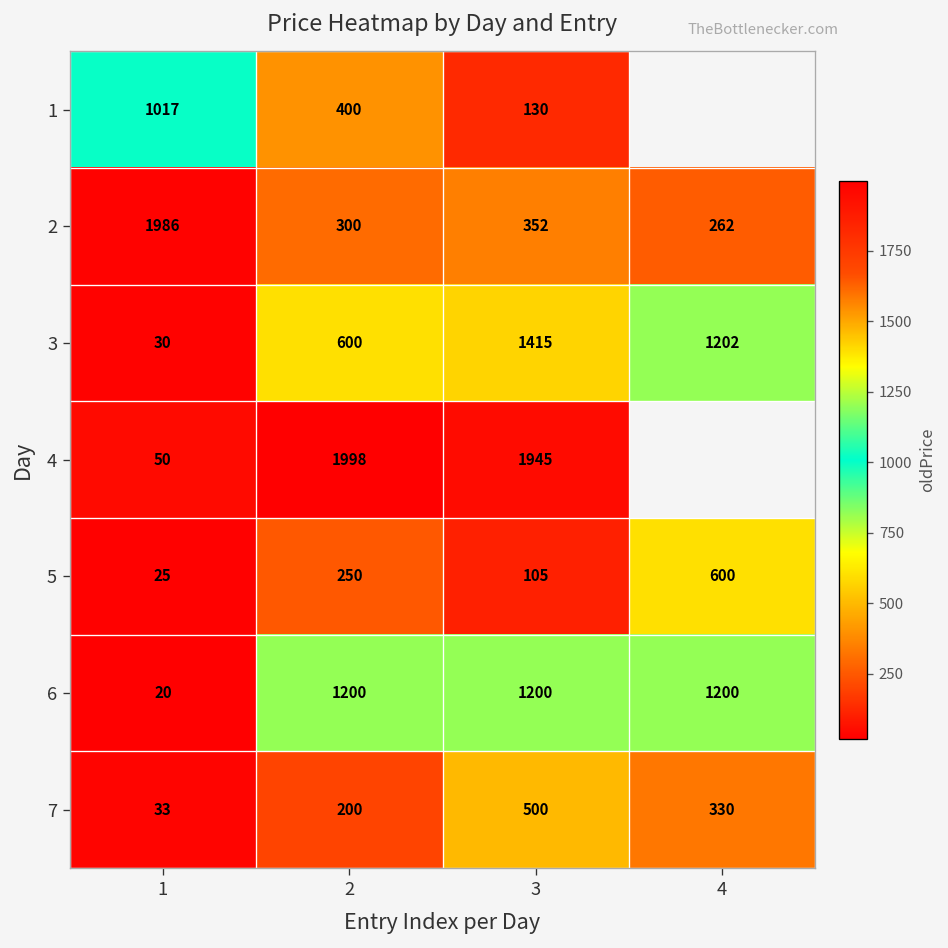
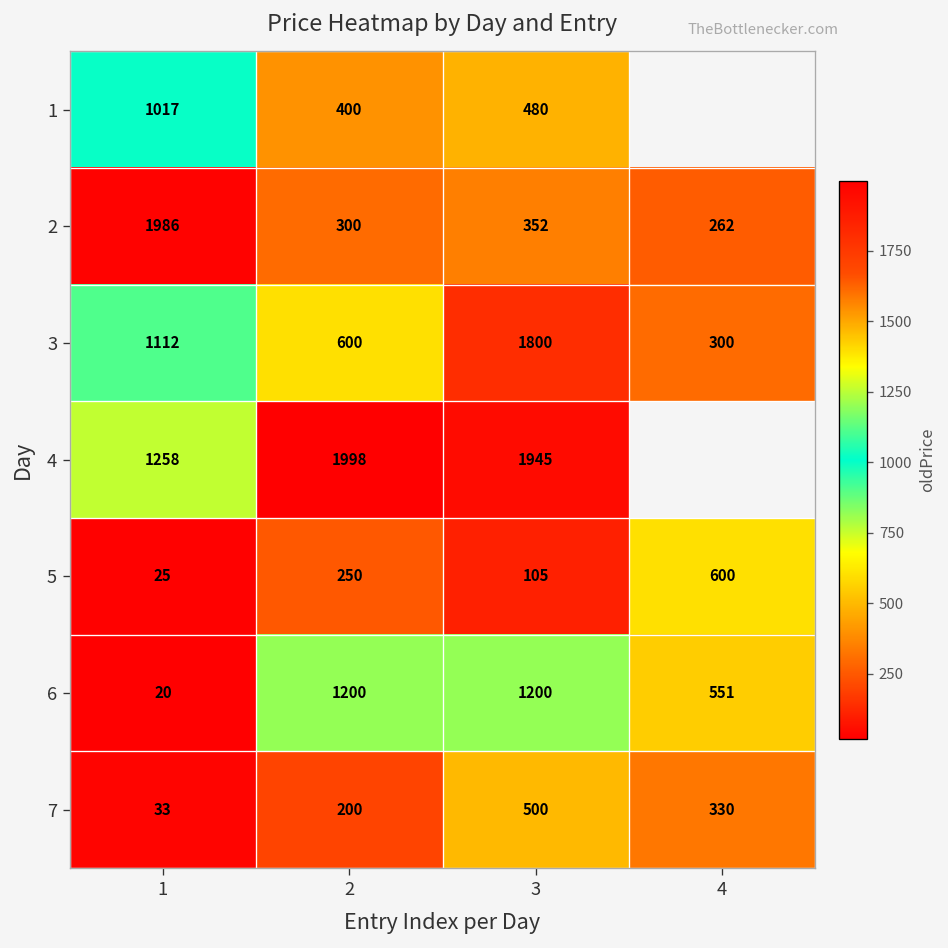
1, 3: 130 -> 480
3, 1: 30 -> 1112
3, 3: 1415 -> 1800
3, 4: 1202 -> 300
4, 1: 50 -> 1258
6, 4: 1200 -> 551
